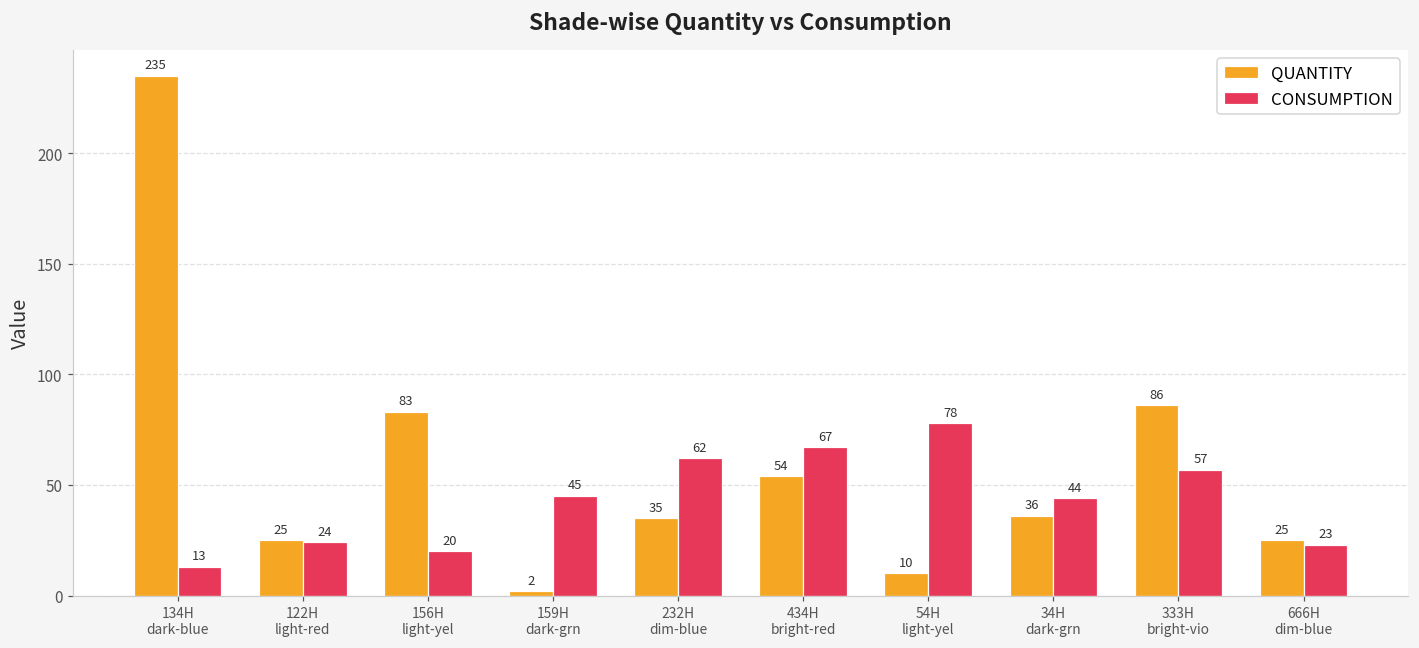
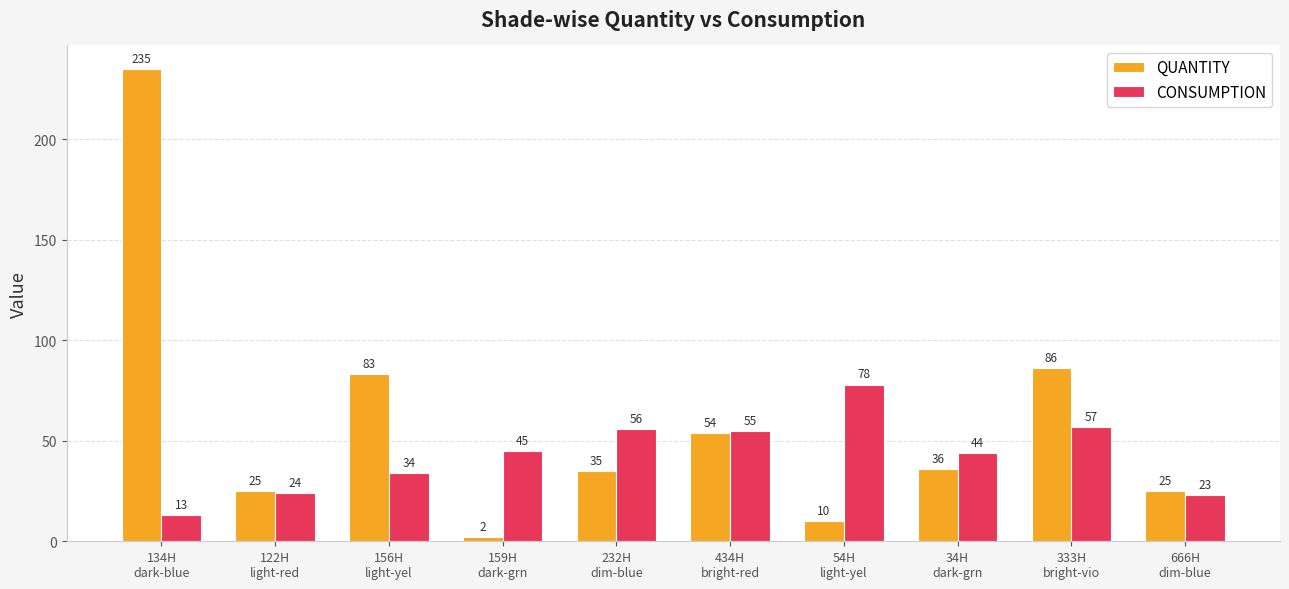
CONSUMPTION, 156H light-yel: 20 -> 34
CONSUMPTION, 232H dim-blue: 62 -> 56
CONSUMPTION, 434H bright-red: 67 -> 55
